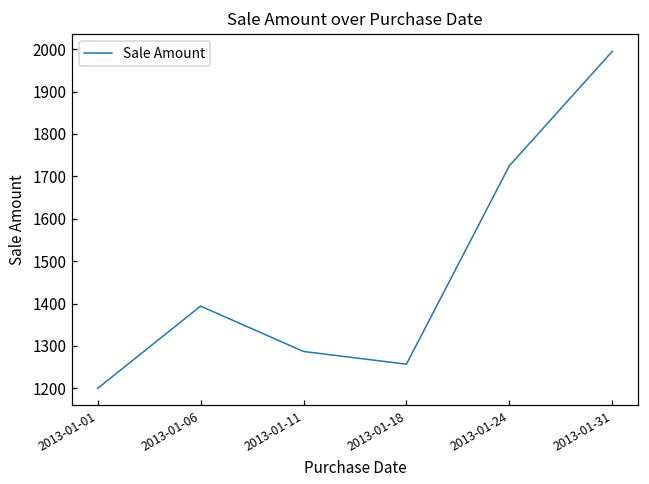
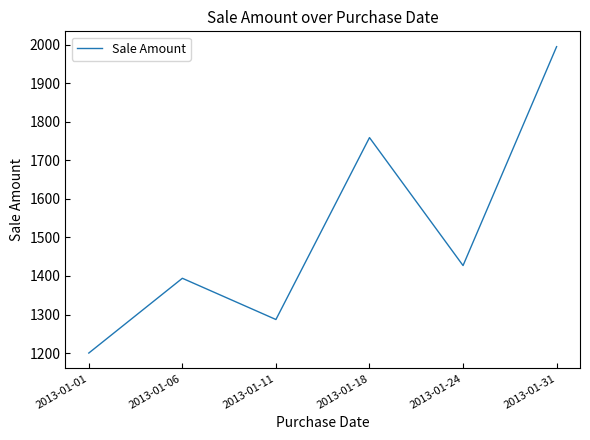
2013-01-18: 1260 -> 1760
2013-01-24: 1730 -> 1430
